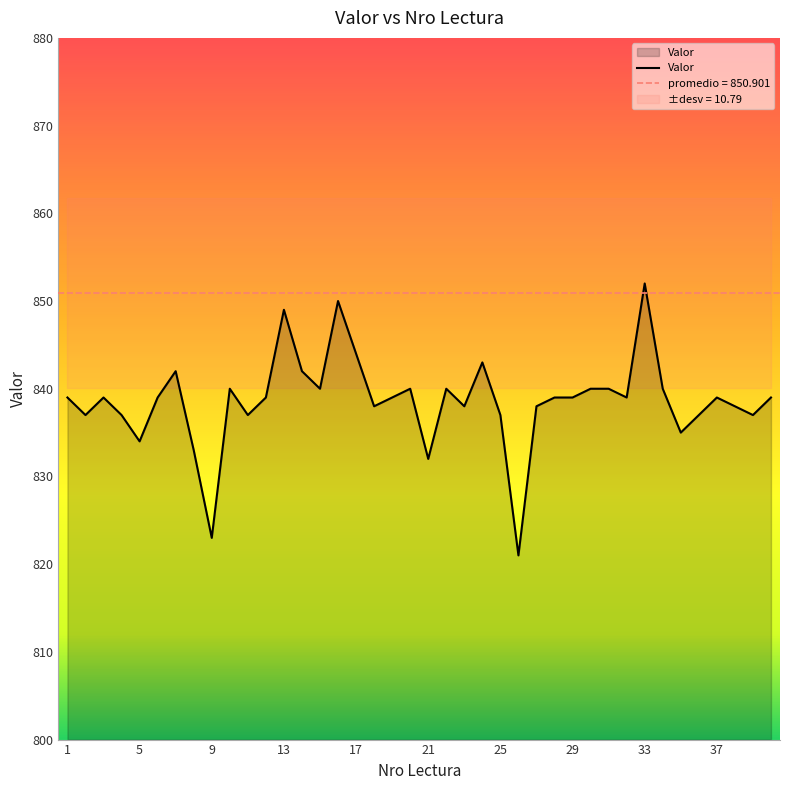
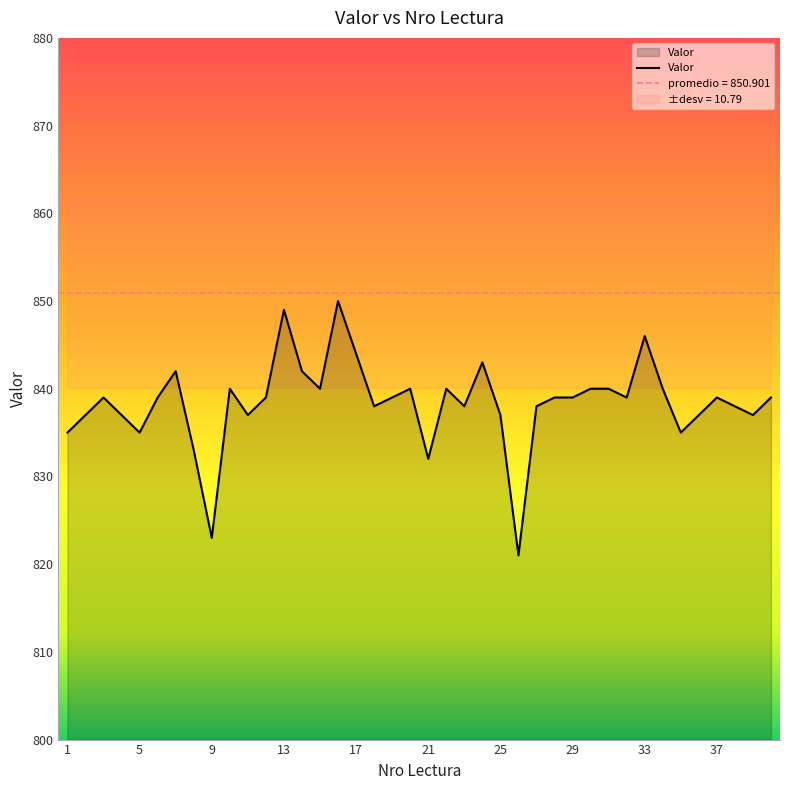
Valor, 1: 839 -> 835
Valor, 5: 834 -> 835
Valor, 33: 852 -> 846
